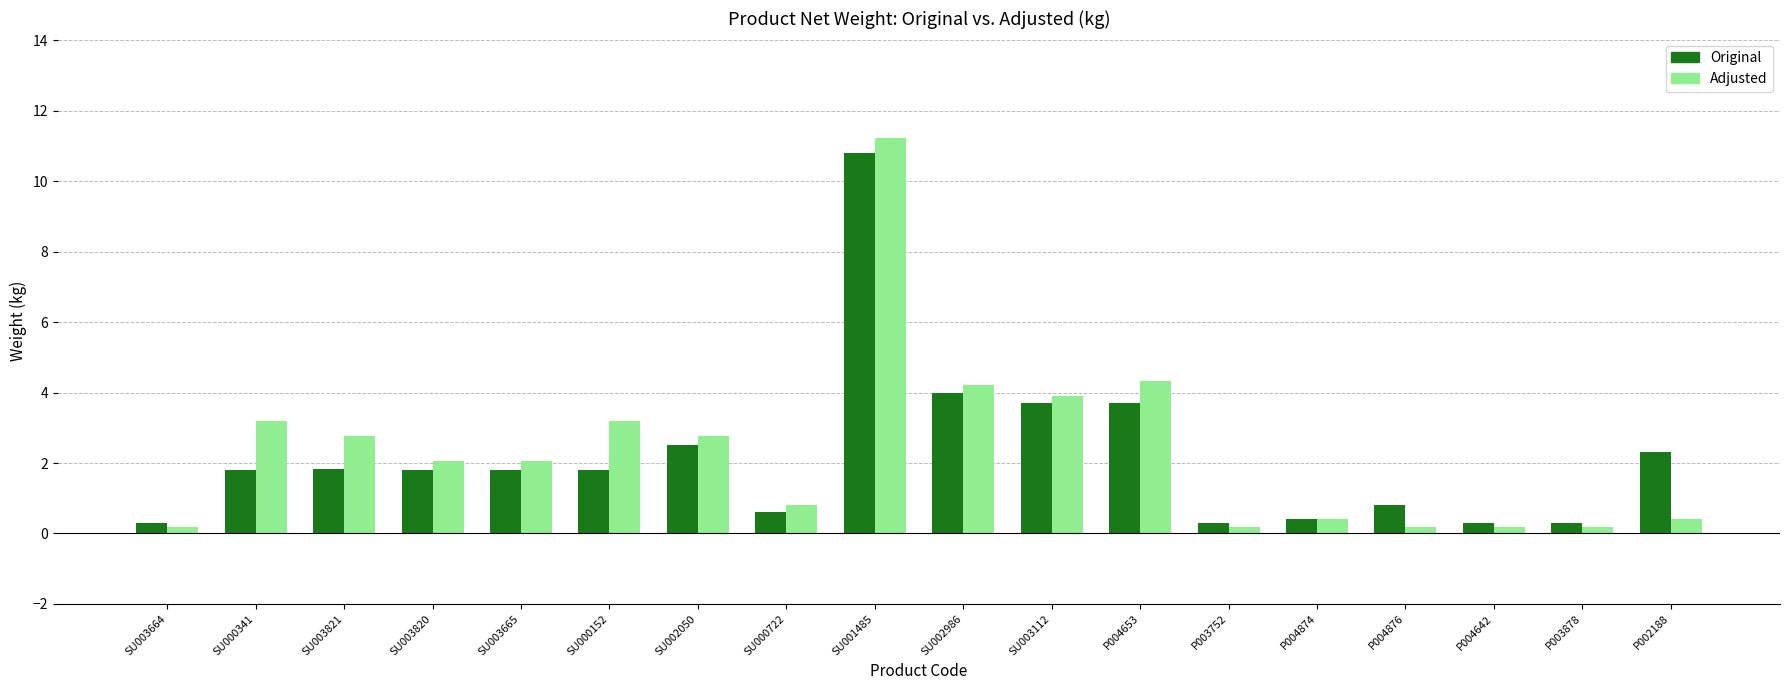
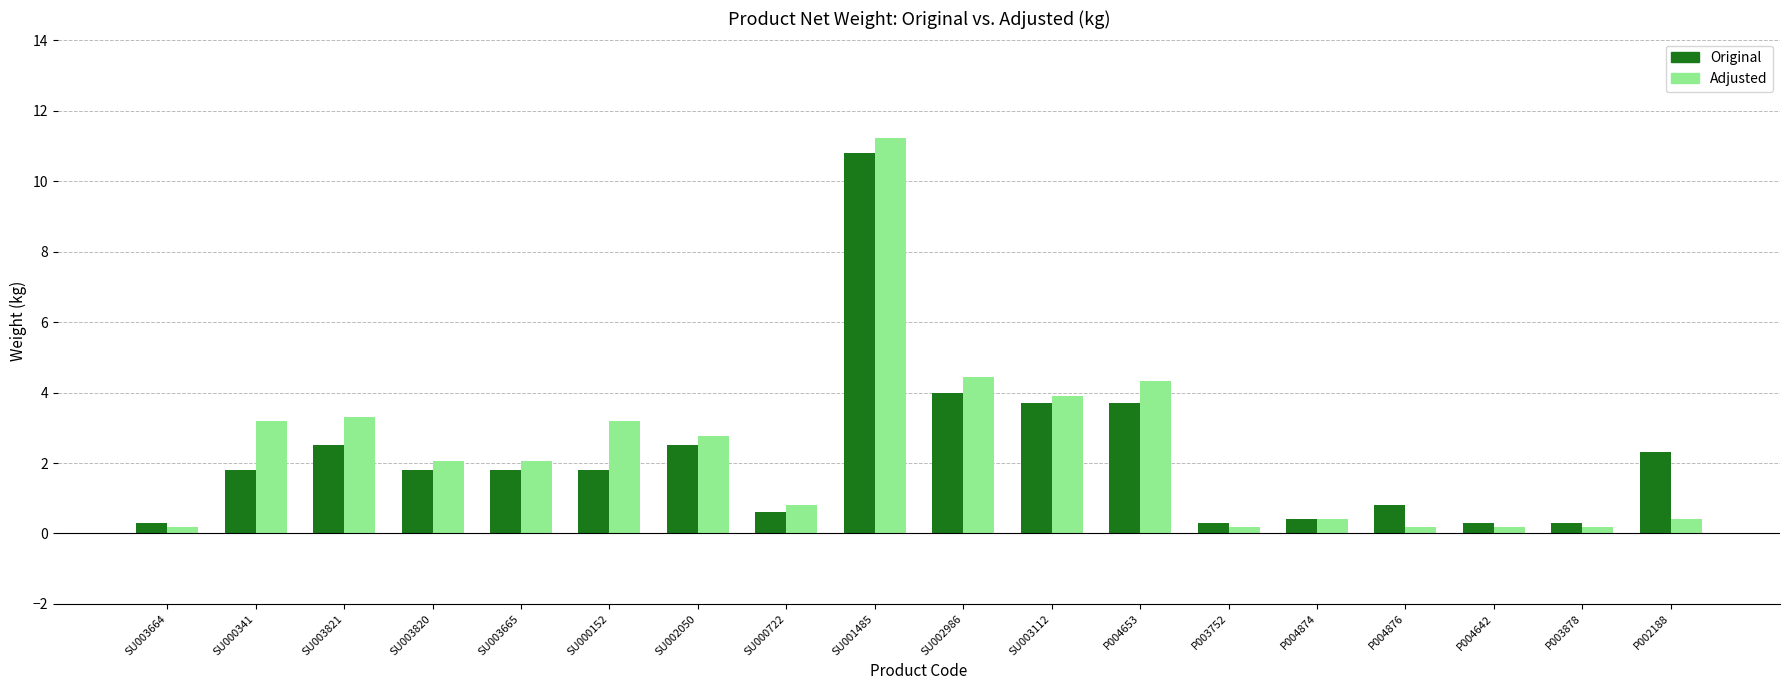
Original, SU003821: 1.8 -> 2.5
Adjusted, SU003821: 2.8 -> 3.3
Adjusted, SU002986: 4.2 -> 4.5
